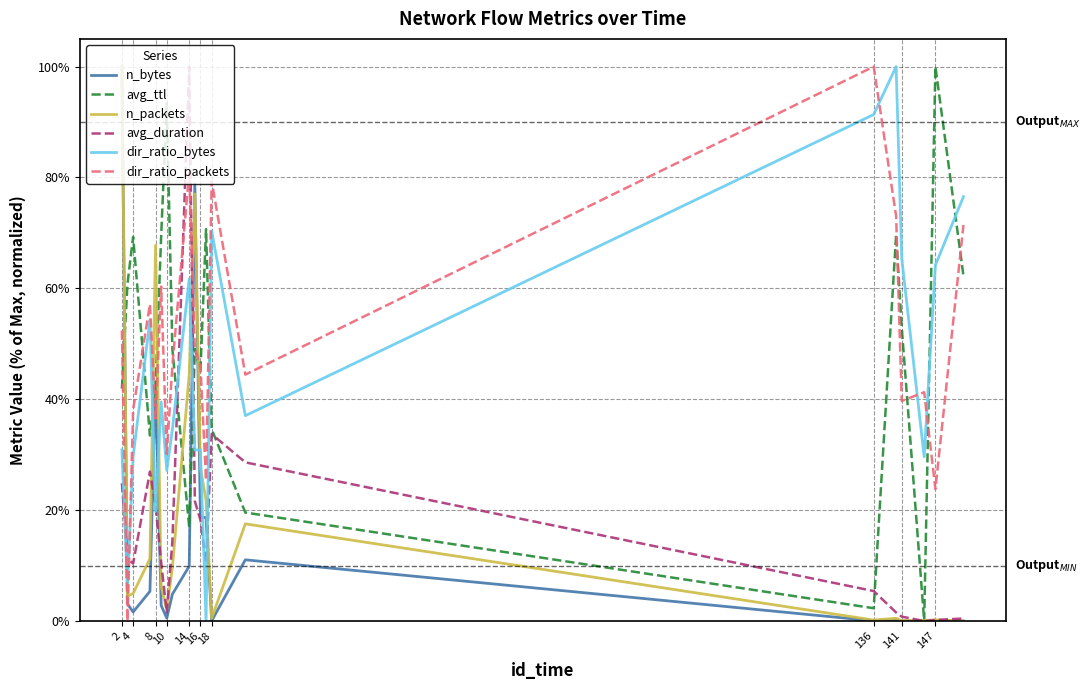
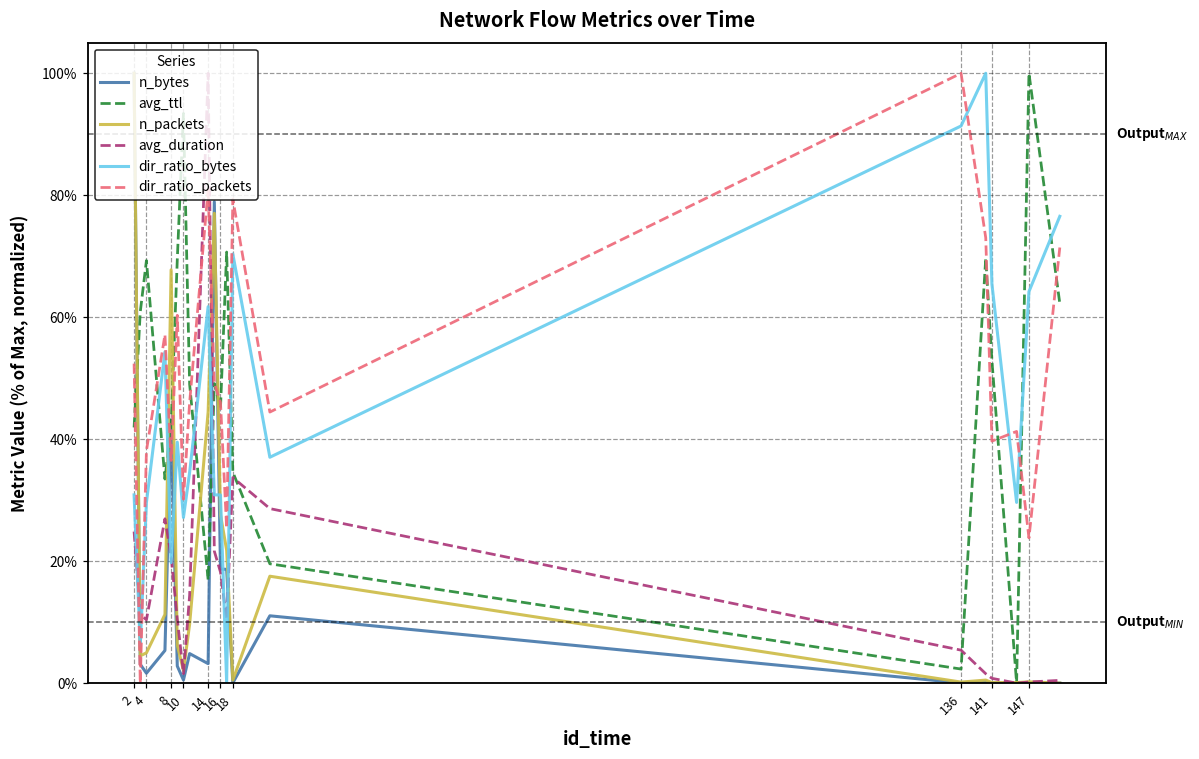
n_bytes, 14: 10% -> 3%
